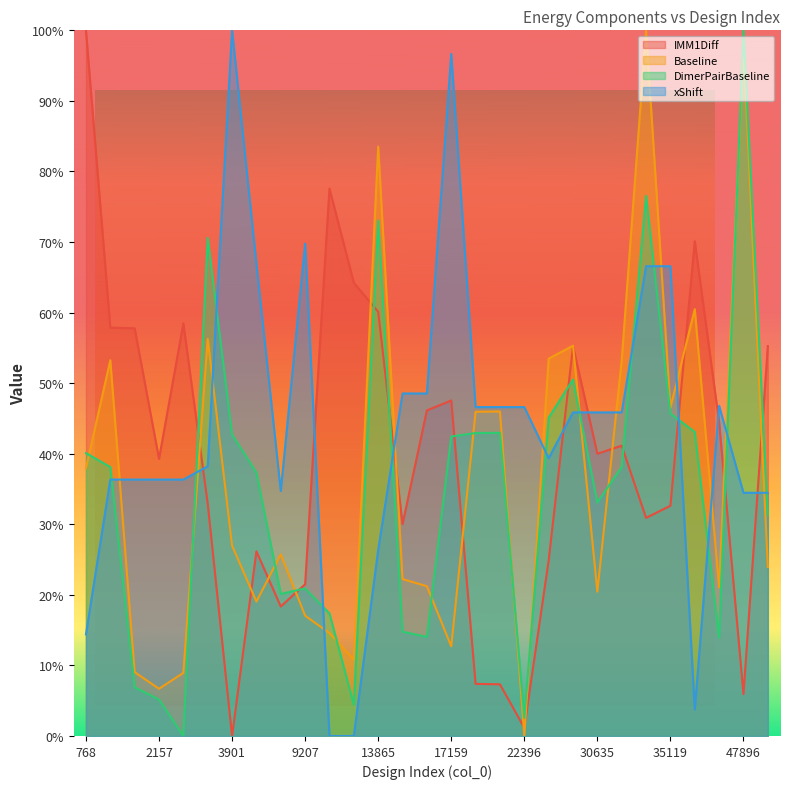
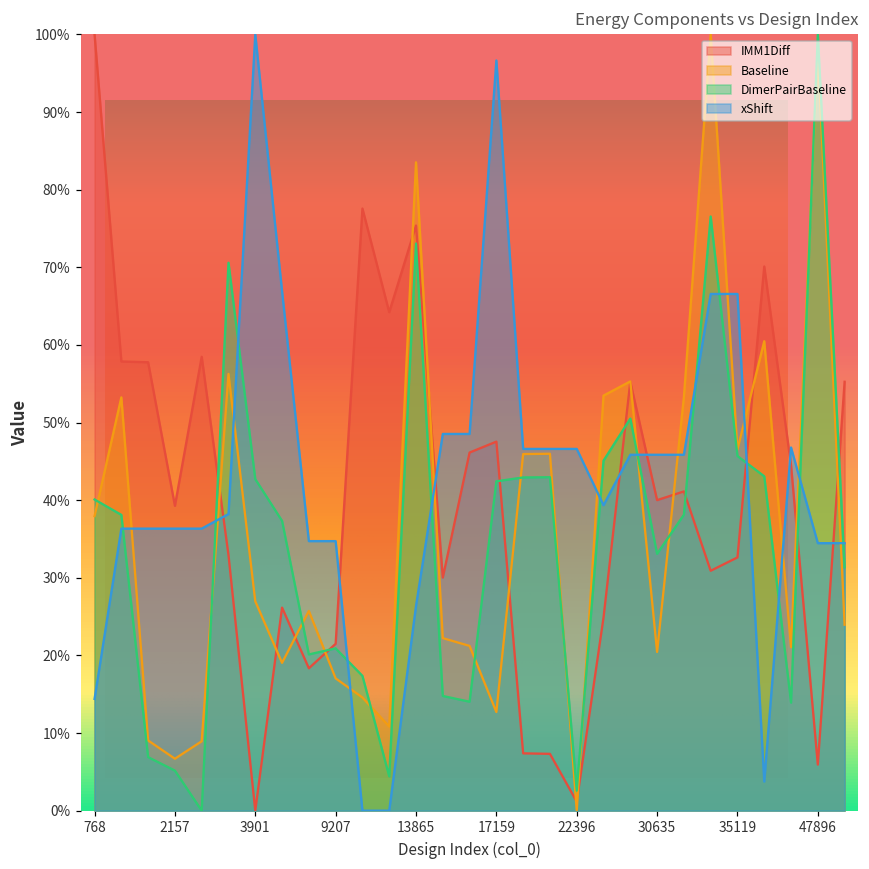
Energy Components vs Design Index, xShift, 9207: 70% -> 35%
Energy Components vs Design Index, IMM1Diff, 13865: 60% -> 75%
